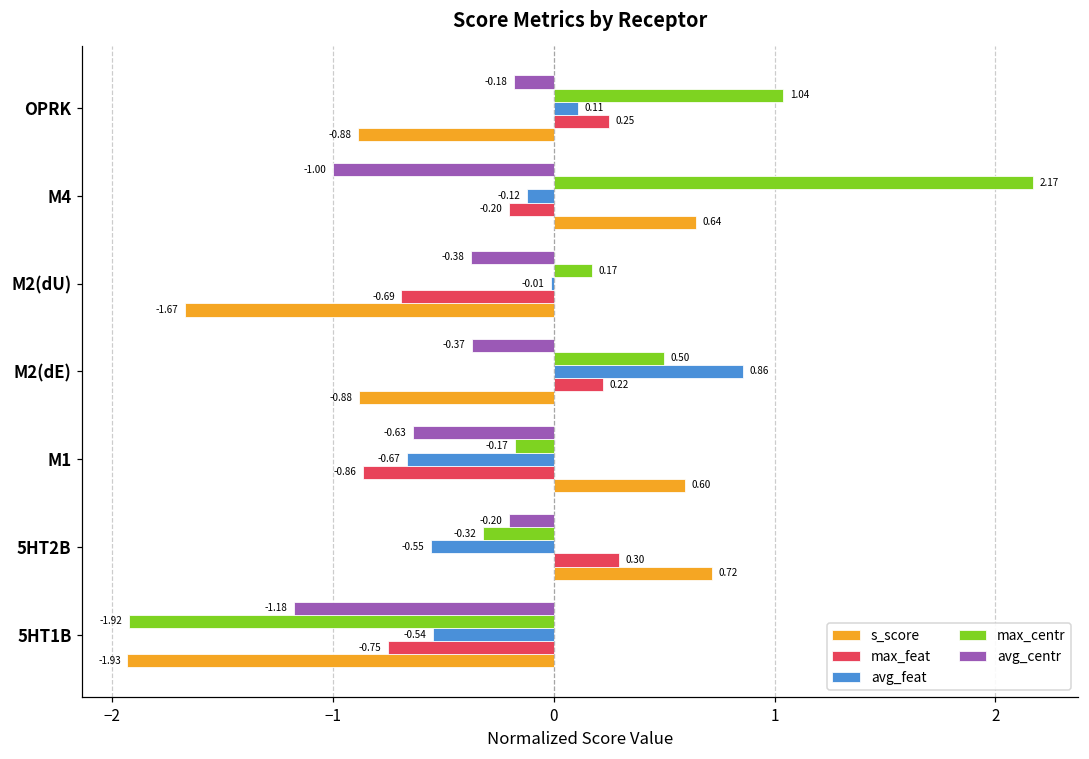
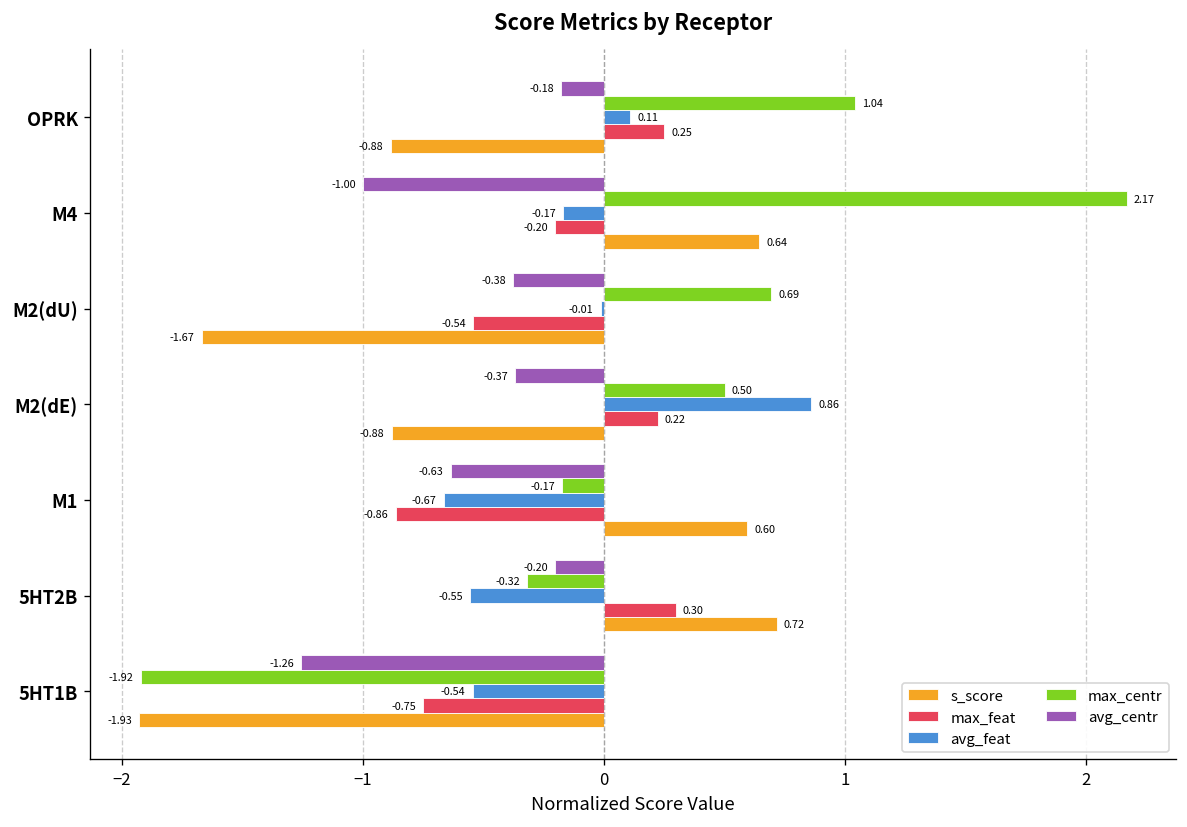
avg_feat, M4: -0.12 -> -0.17
max_centr, M2(dU): 0.17 -> 0.69
max_feat, M2(dU): -0.69 -> -0.54
avg_centr, 5HT1B: -1.18 -> -1.26
